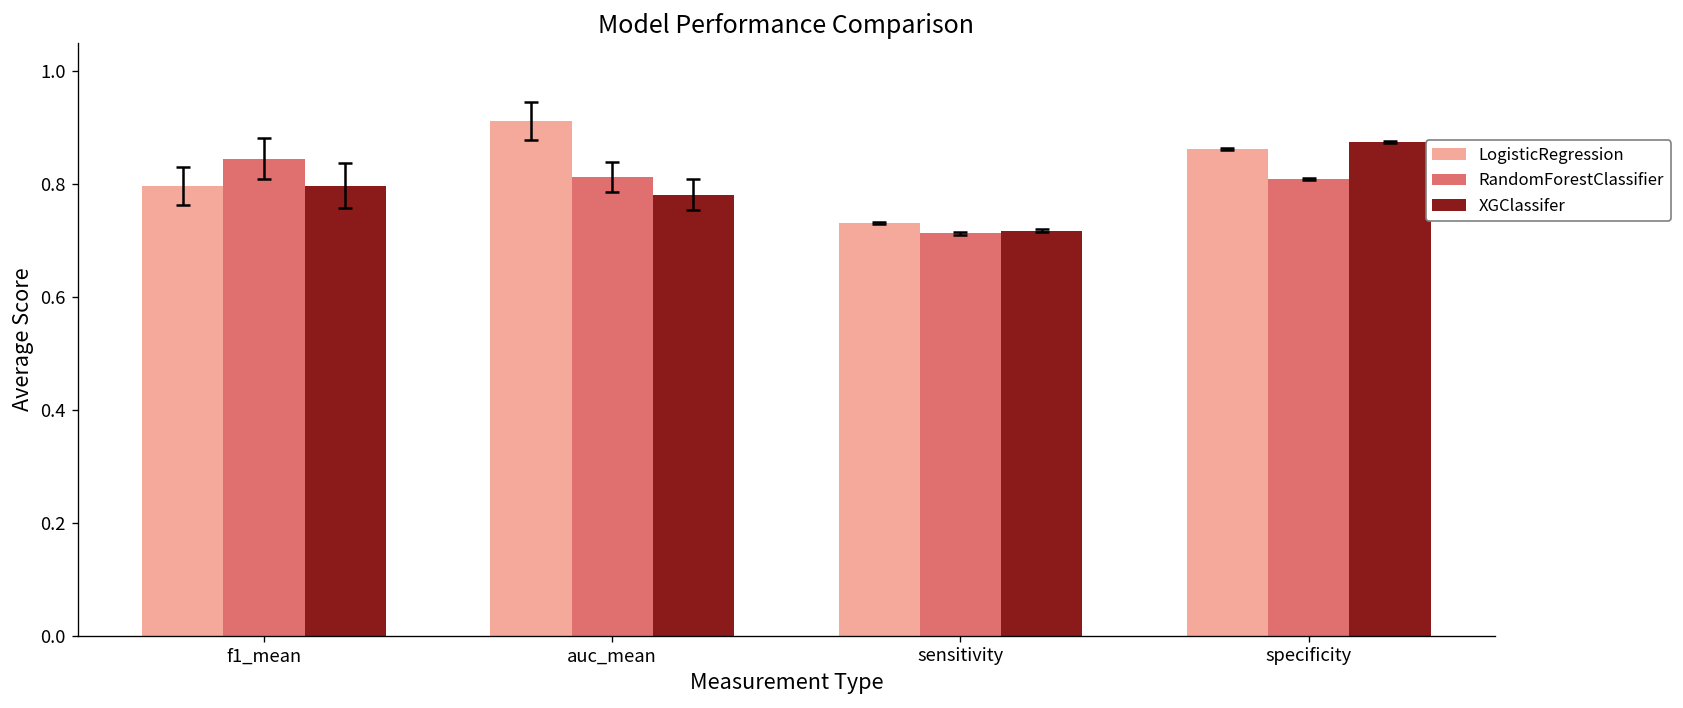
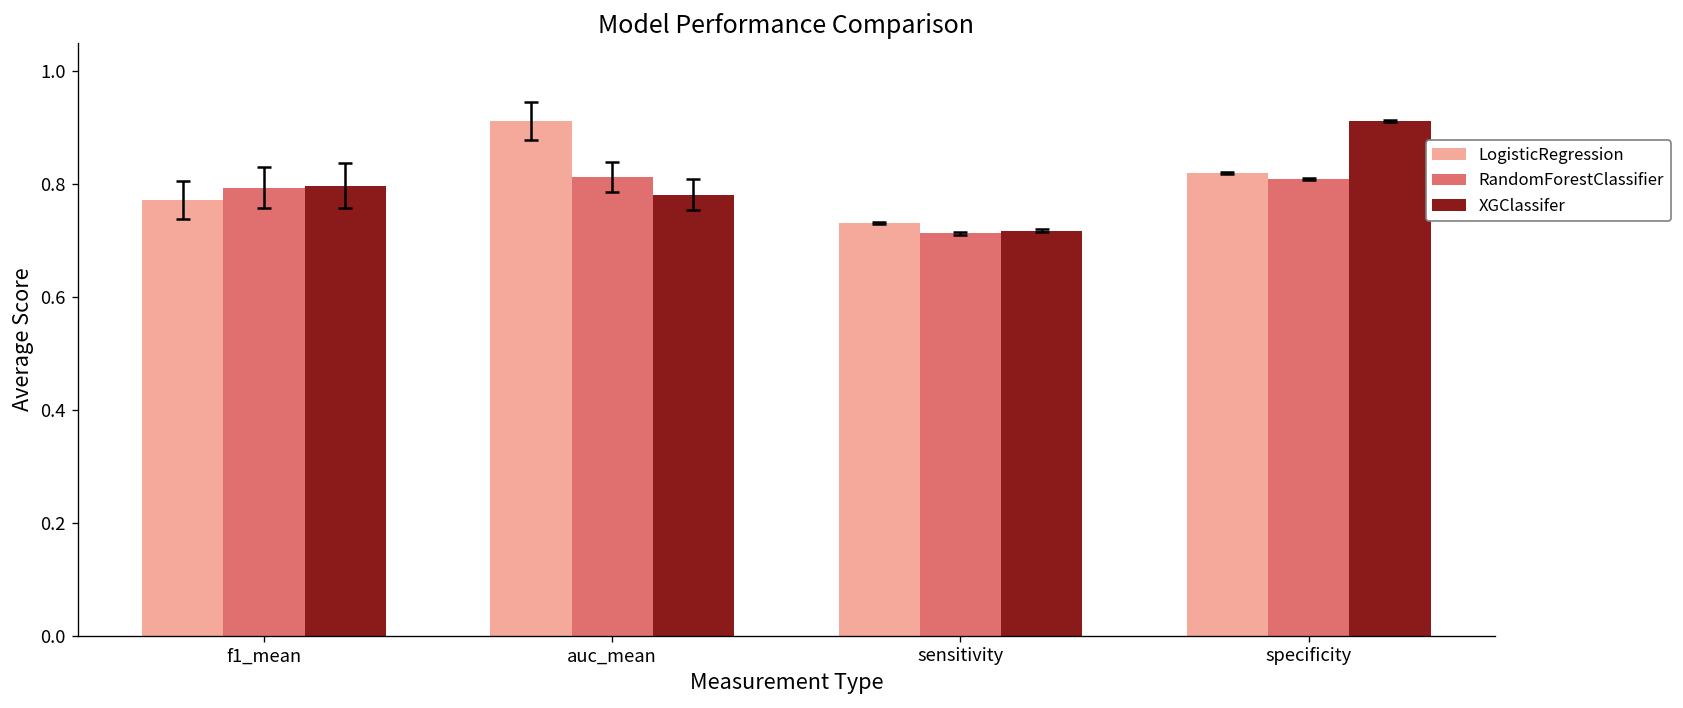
LogisticRegression, f1_mean: 0.80 -> 0.77
RandomForestClassifier, f1_mean: 0.85 -> 0.79
LogisticRegression, specificity: 0.86 -> 0.82
XGClassifer, specificity: 0.87 -> 0.91
